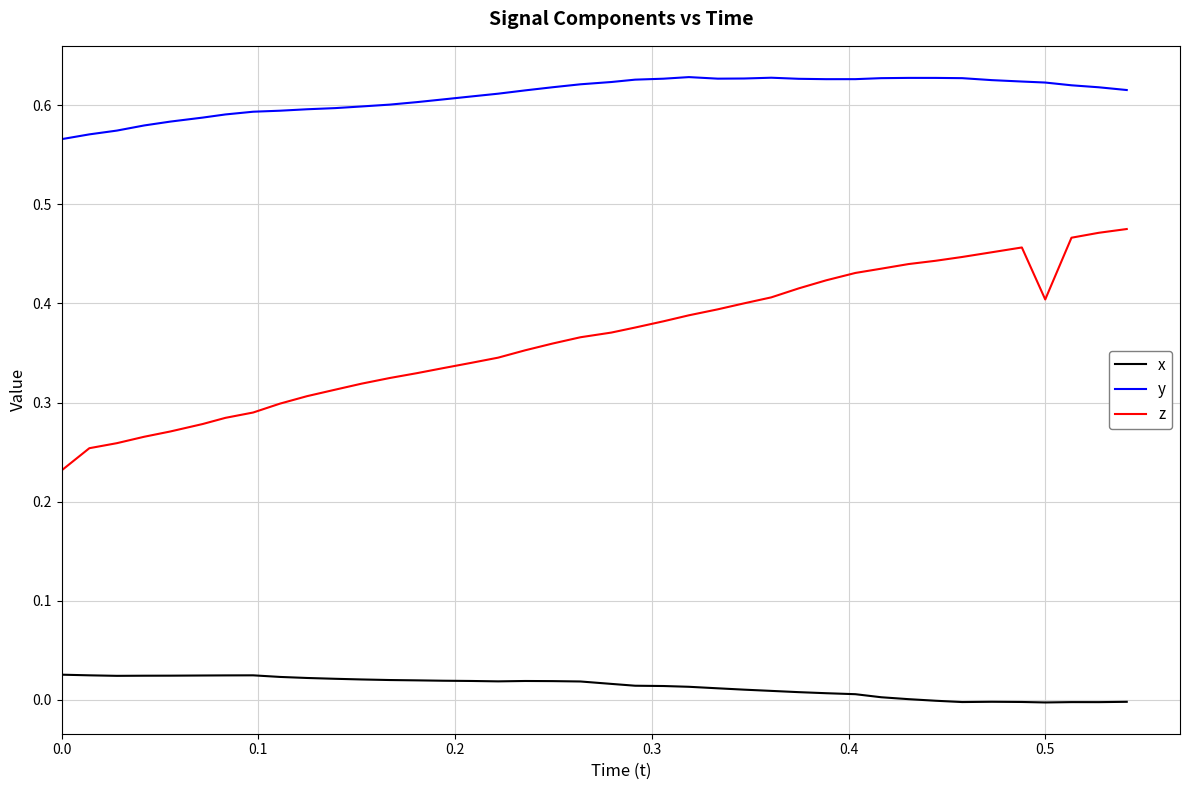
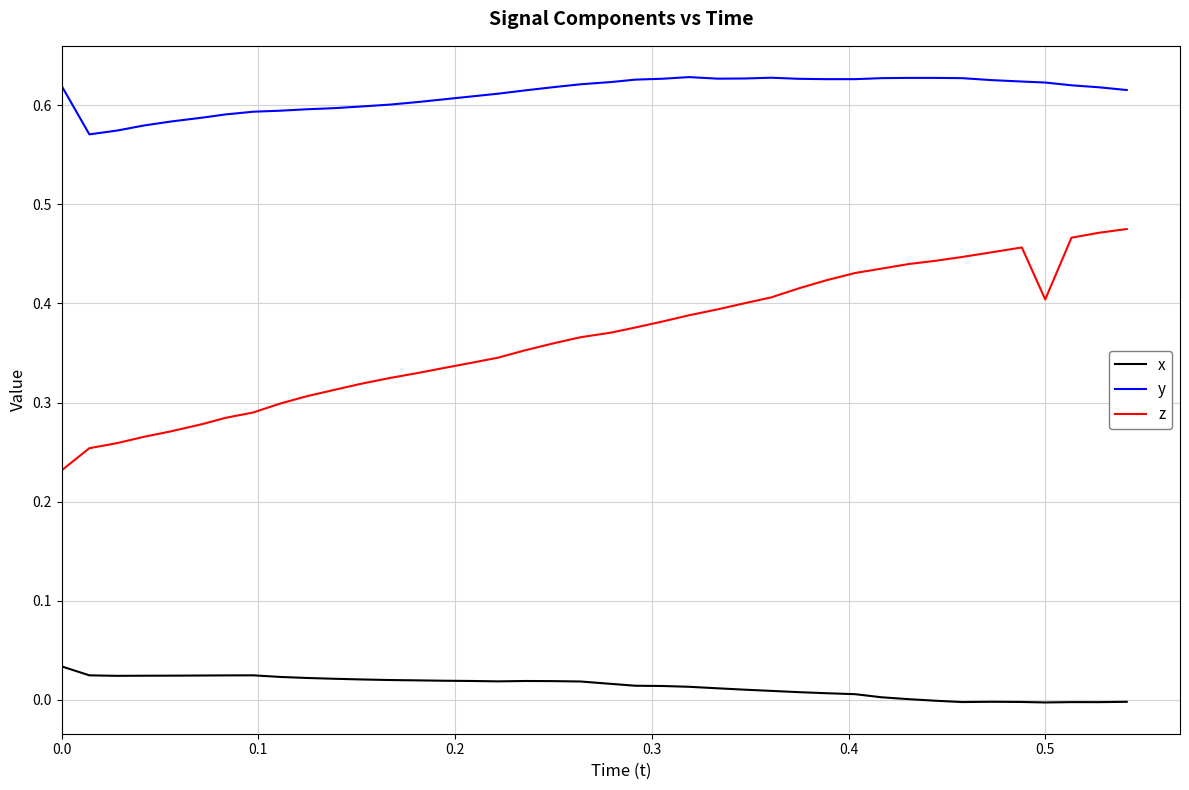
x, 0.0: 0.025 -> 0.034
y, 0.0: 0.57 -> 0.62
